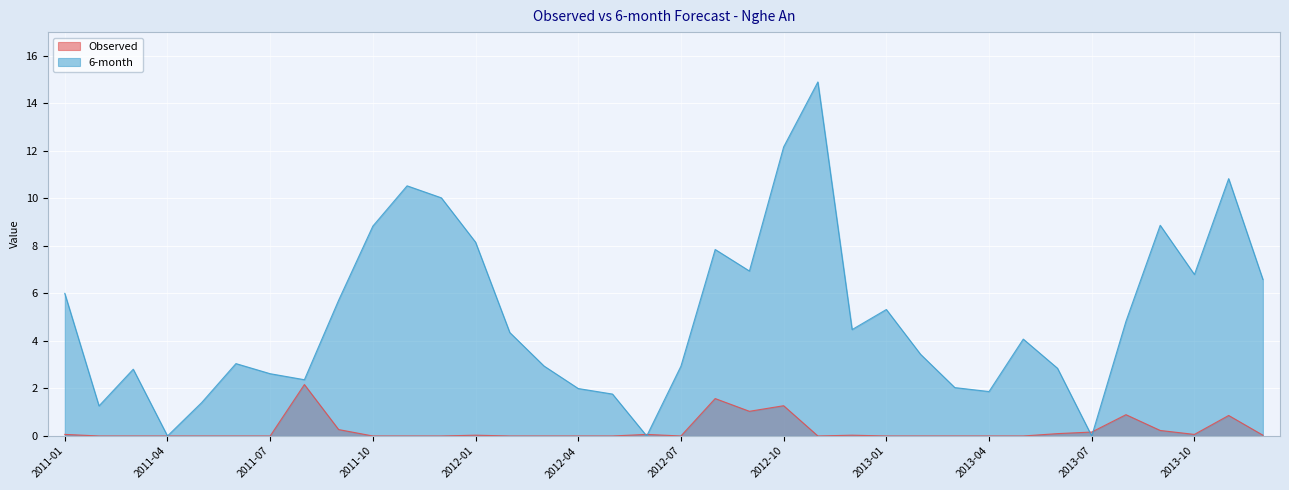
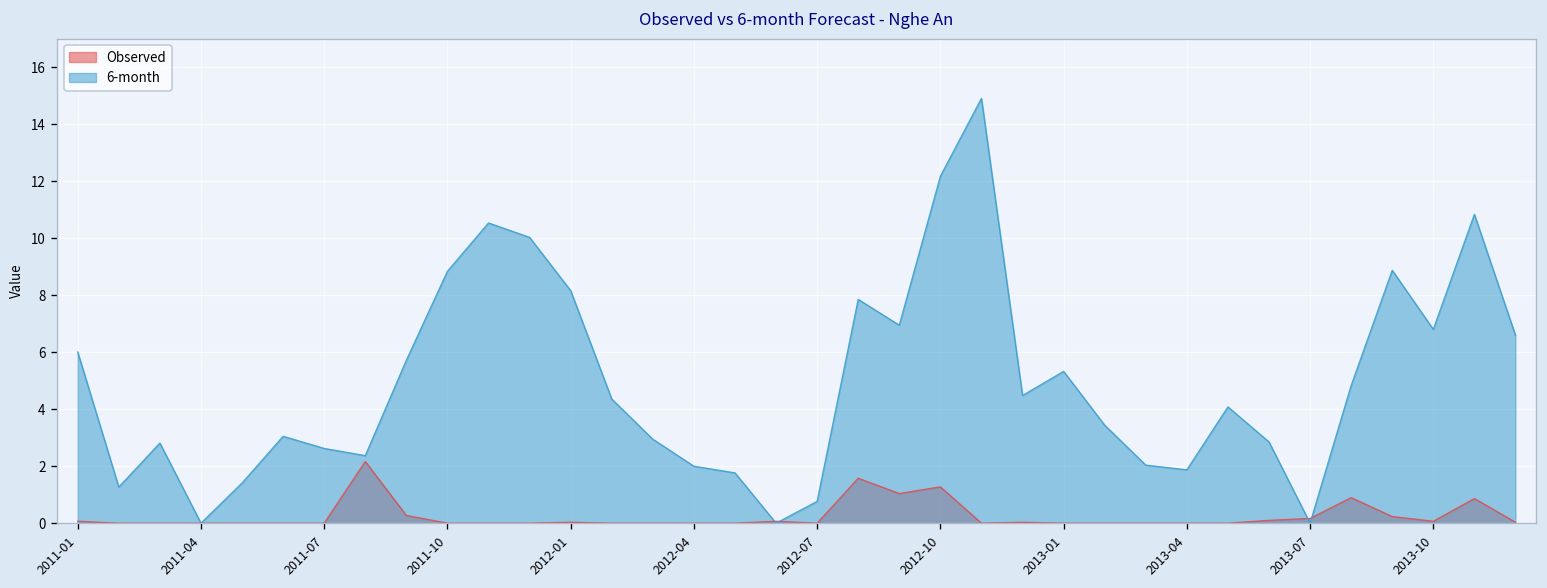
6-month, 2012-07: 2.9 -> 0.8
